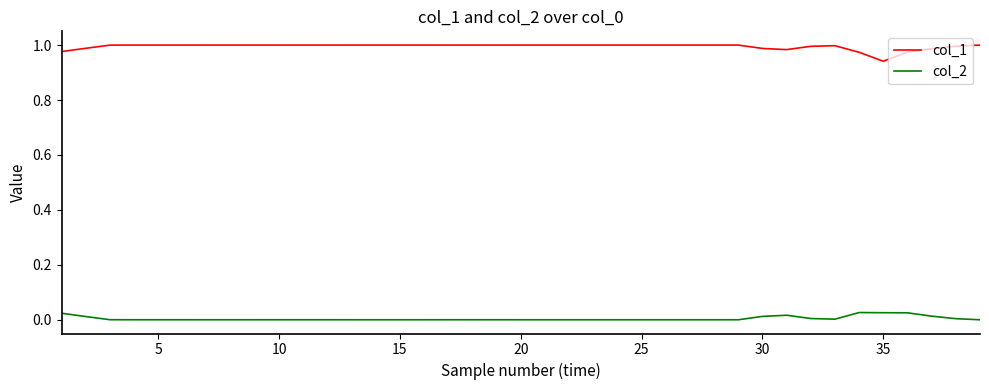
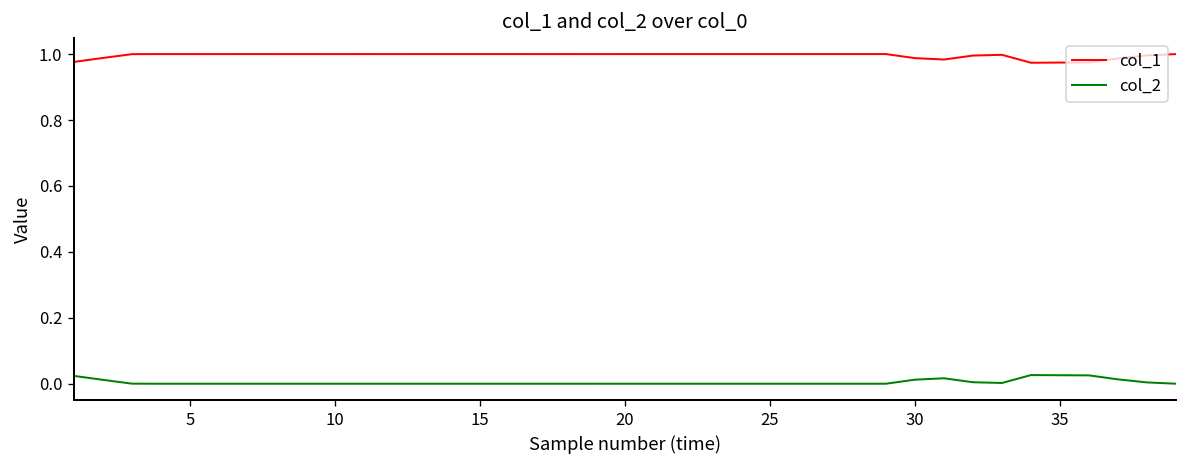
col_1, 35: 0.94 -> 0.97
